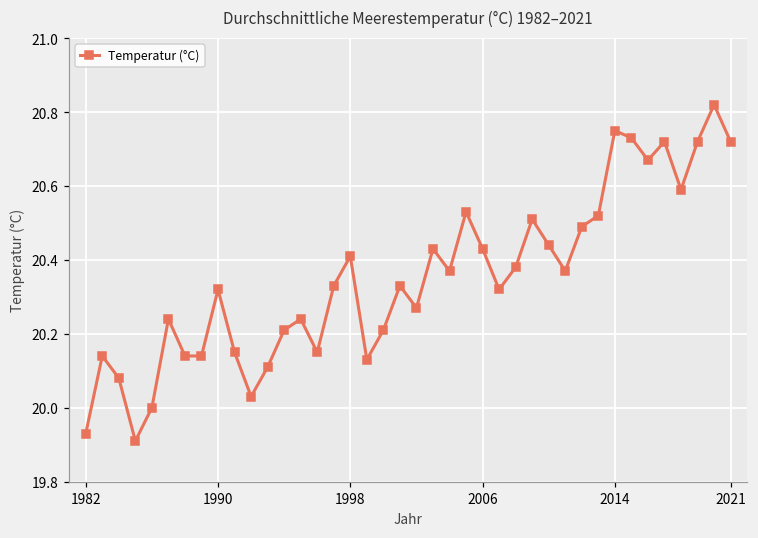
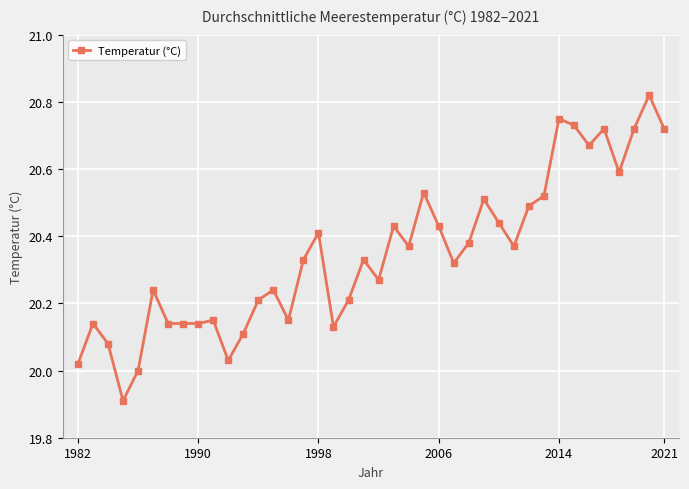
1982: 19.93 -> 20.02
1990: 20.32 -> 20.14
